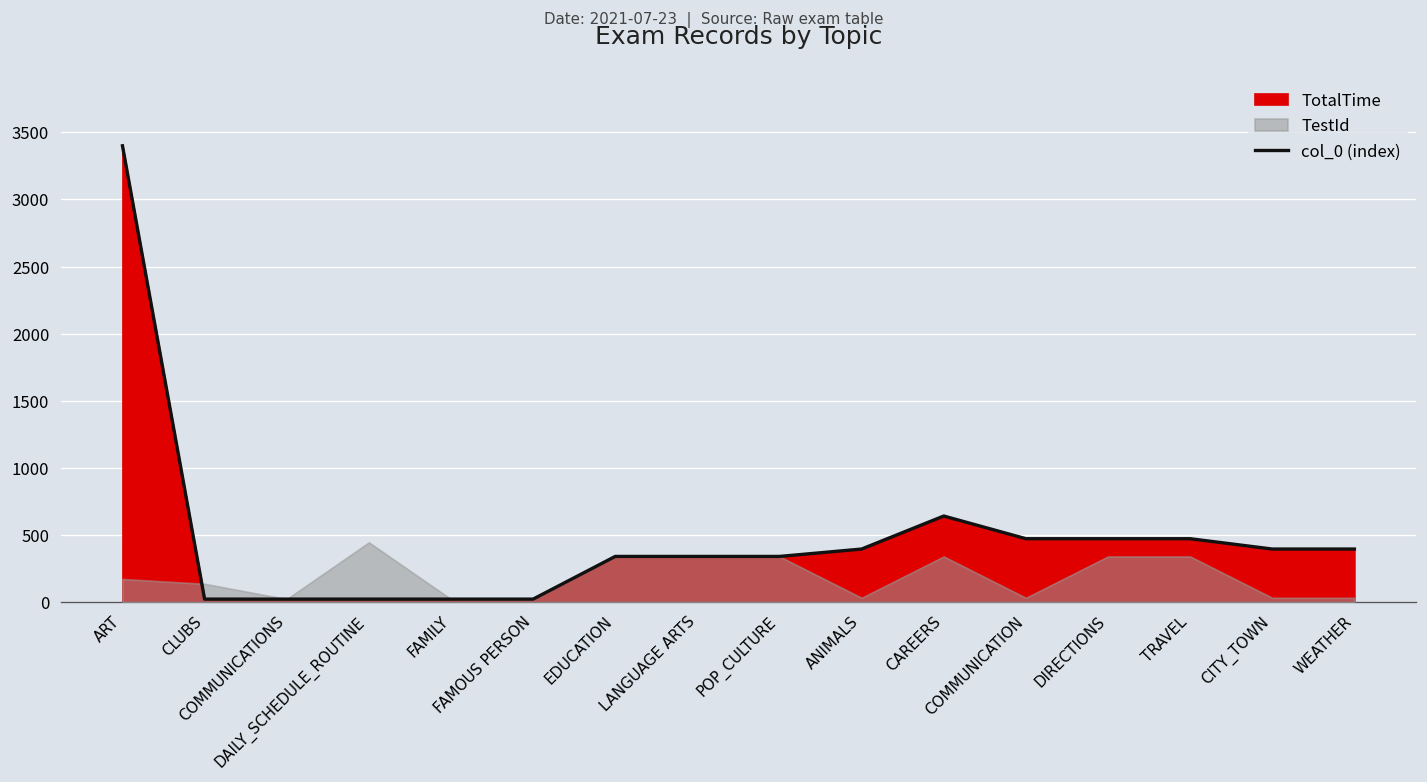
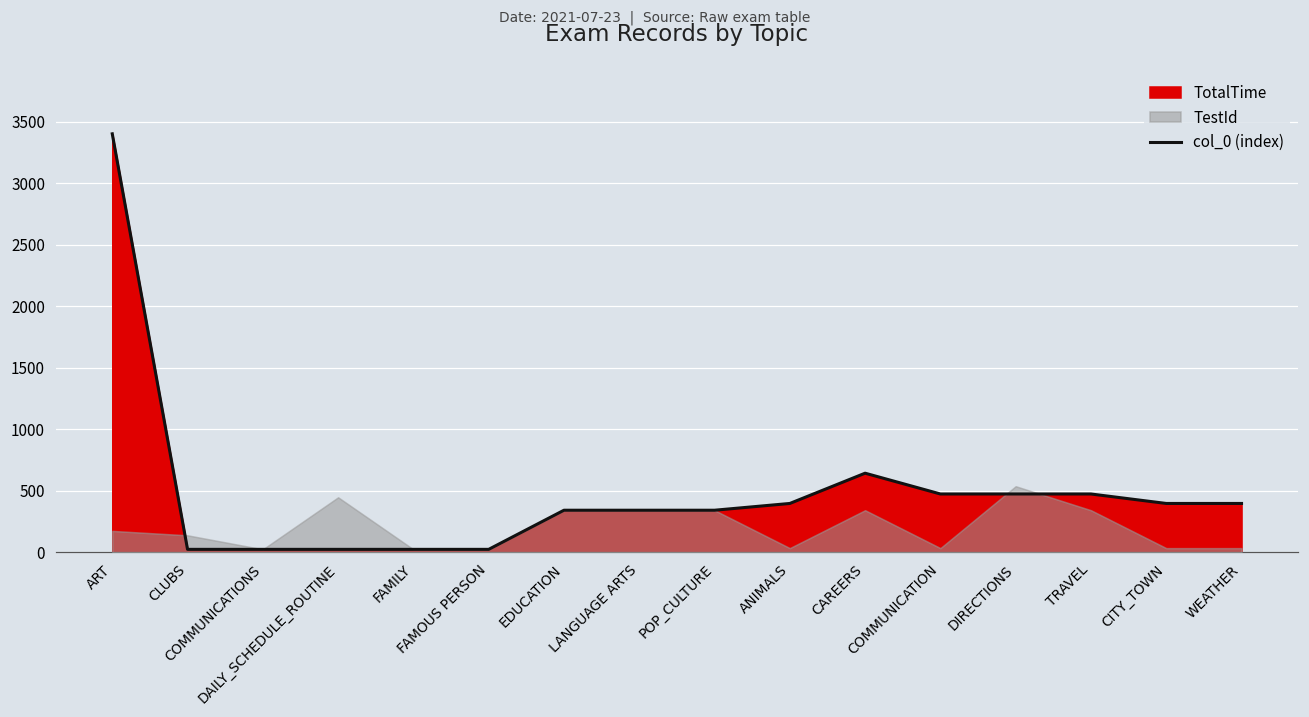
TestId, DIRECTIONS: 340 -> 540
